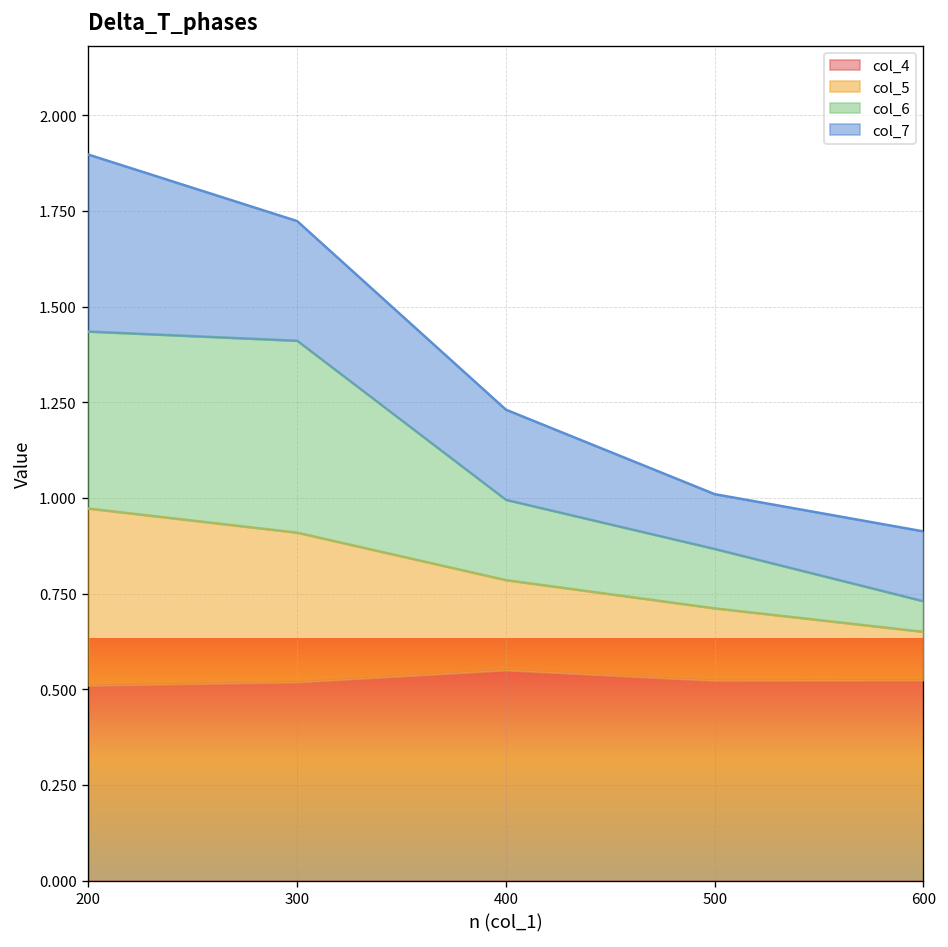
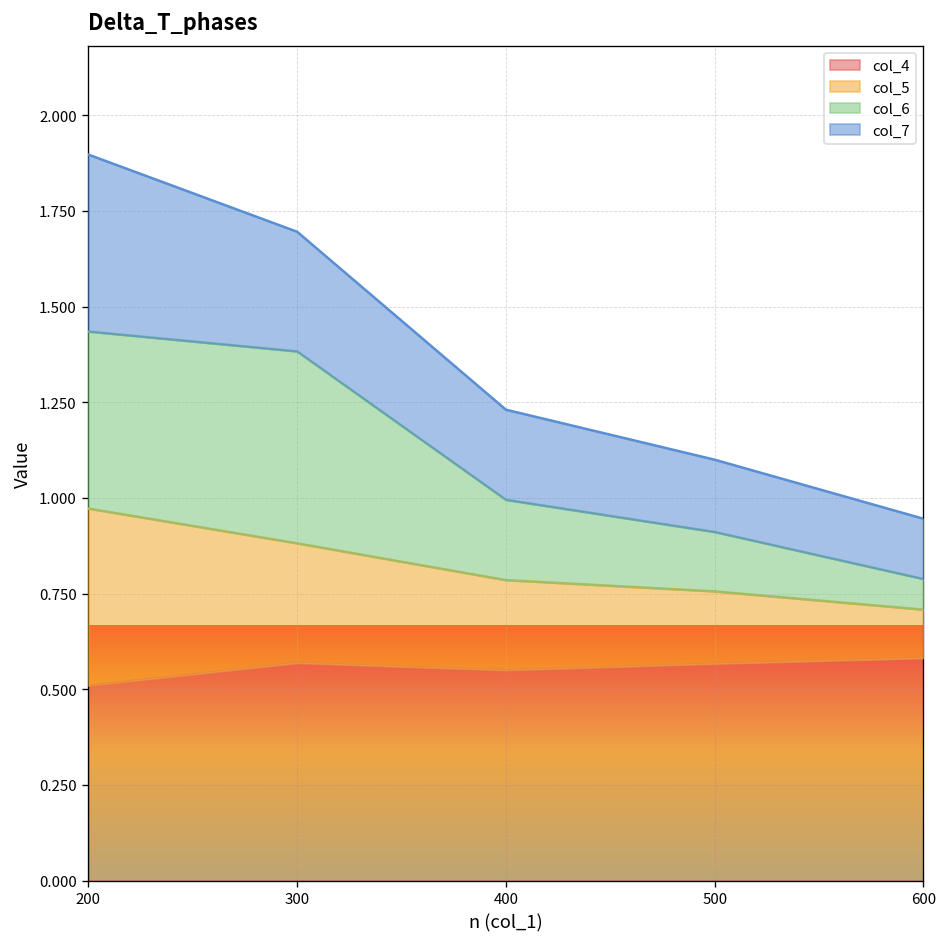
col_4, 300: 0.52 -> 0.57
col_5, 300: 0.39 -> 0.31
col_4, 500: 0.52 -> 0.57
col_7, 500: 0.14 -> 0.19
col_4, 600: 0.52 -> 0.58
col_7, 600: 0.18 -> 0.16
